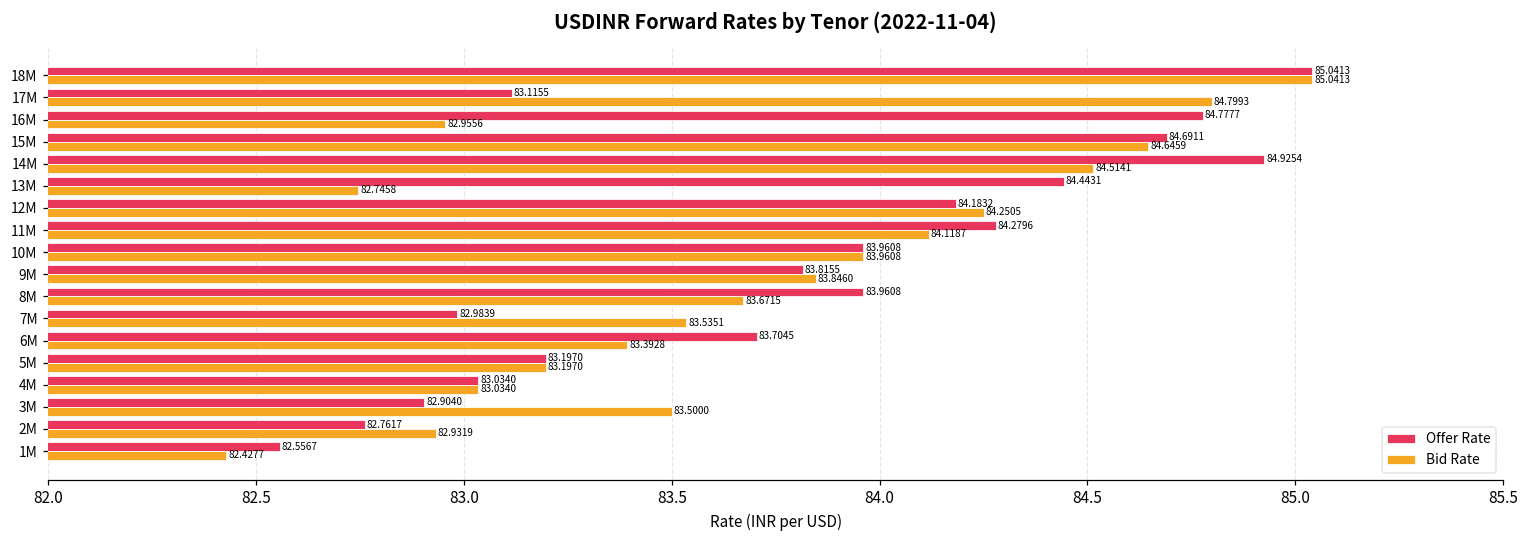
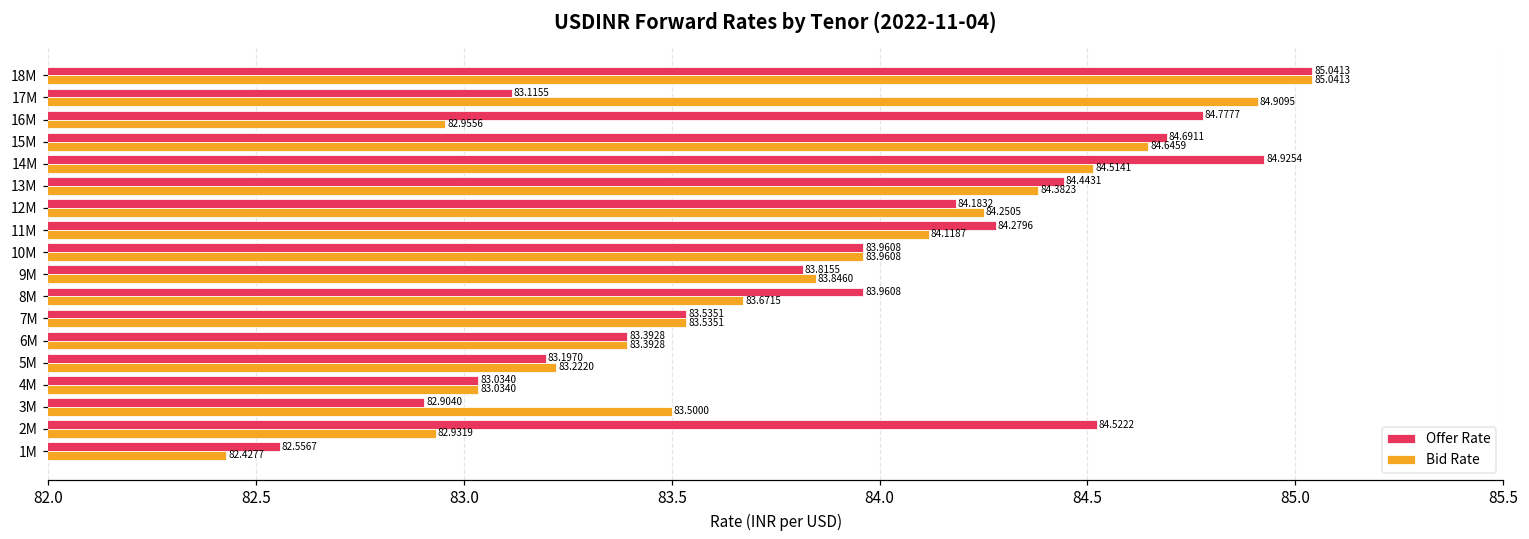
Bid Rate, 17M: 84.7993 -> 84.9095
Bid Rate, 13M: 82.7458 -> 84.3823
Offer Rate, 7M: 82.9839 -> 83.5351
Offer Rate, 6M: 83.7045 -> 83.3928
Bid Rate, 5M: 83.1970 -> 83.2220
Offer Rate, 2M: 82.7617 -> 84.5222
